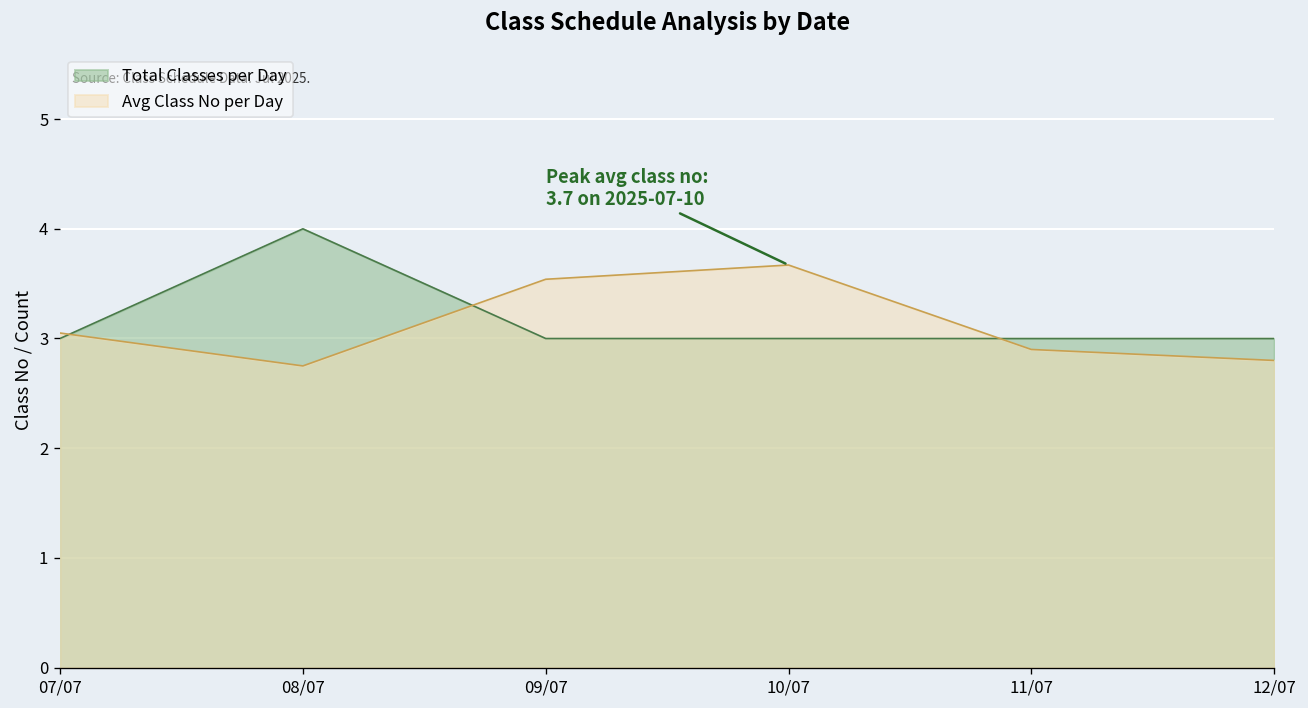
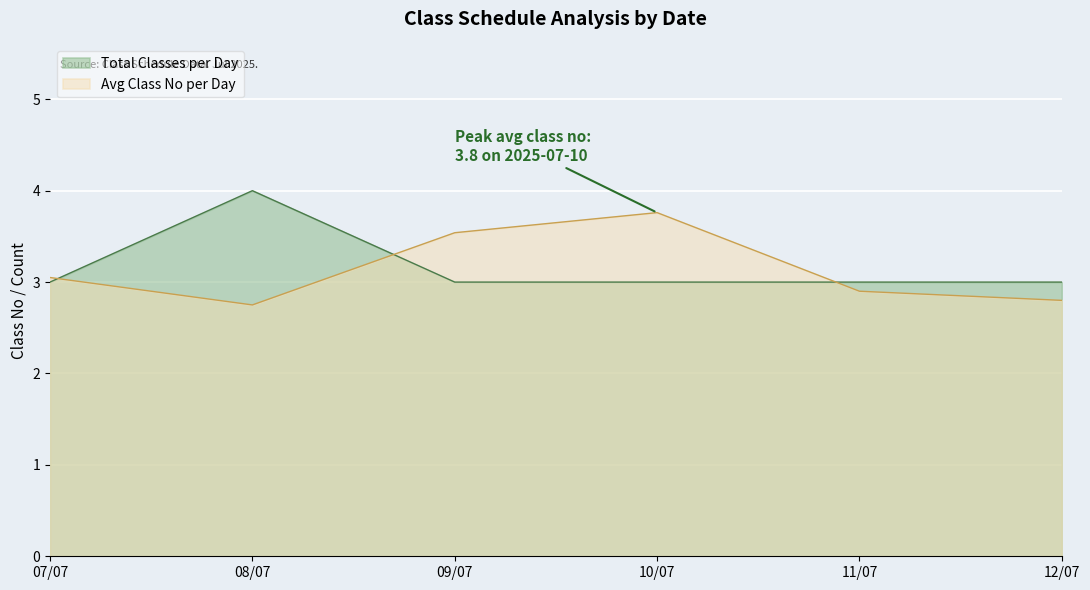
Avg Class No per Day, 10/07: 3.7 -> 3.8
